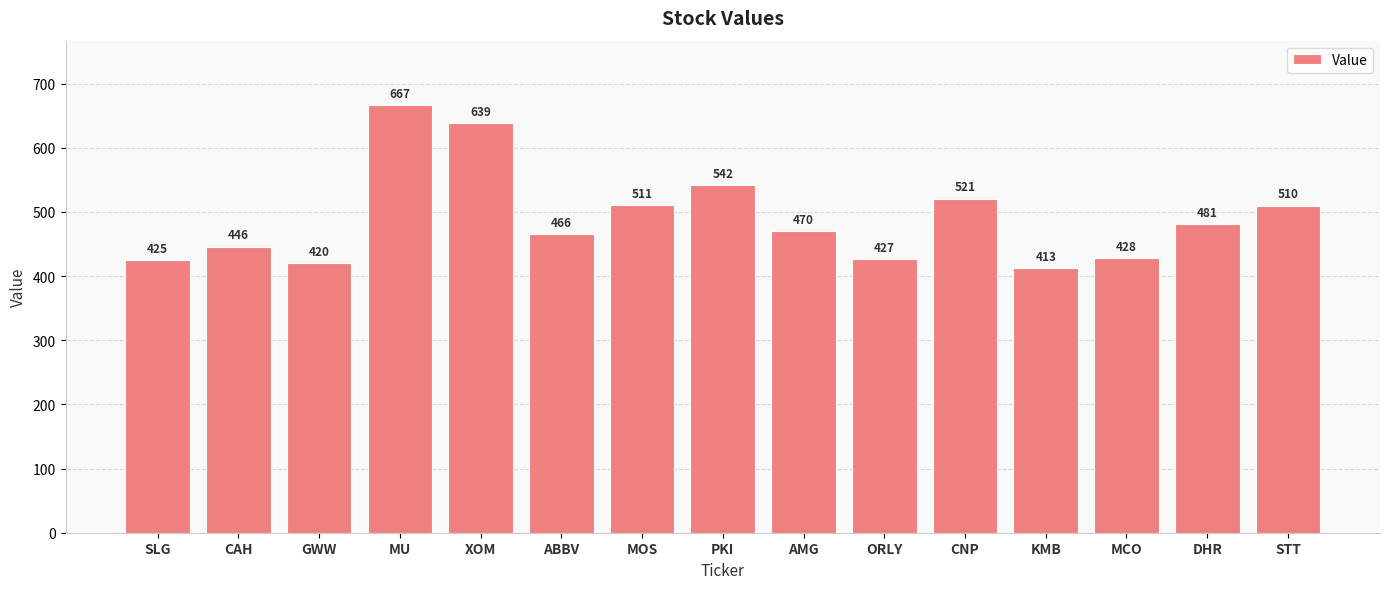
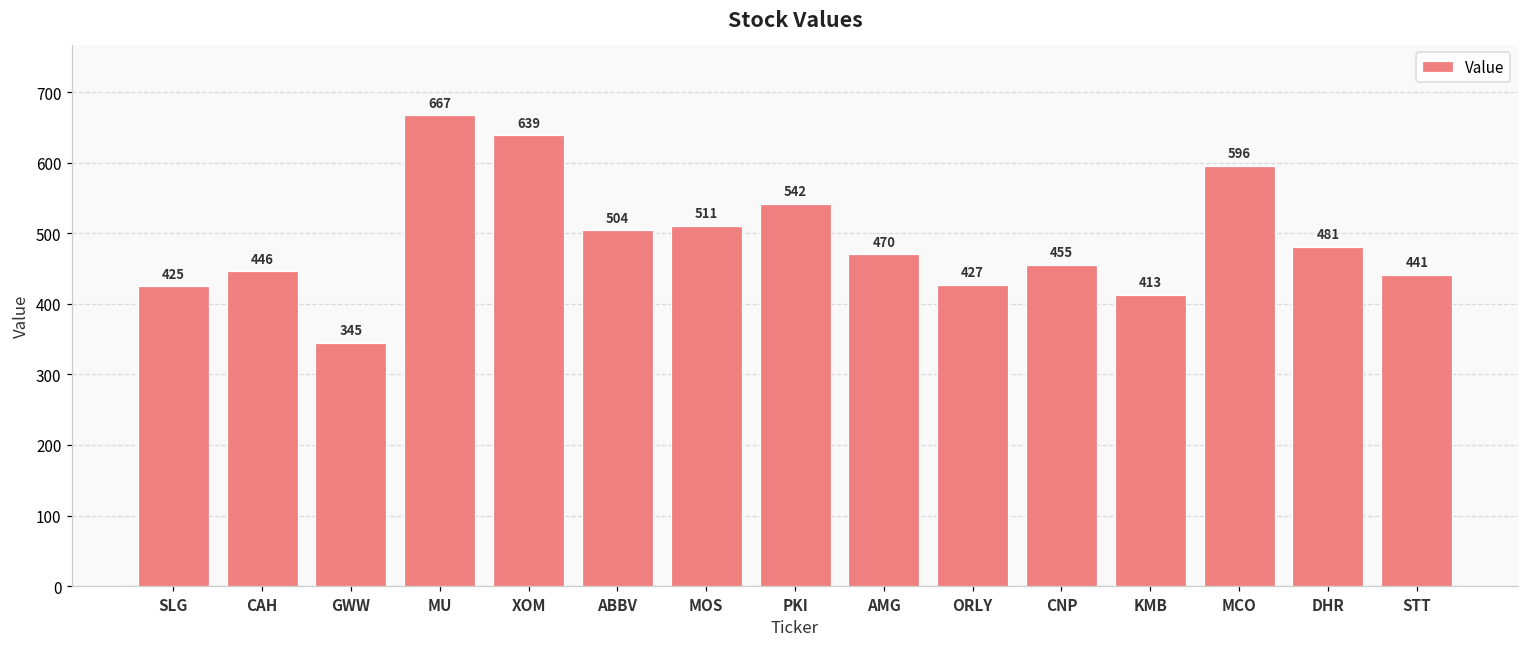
GWW: 420 -> 345
ABBV: 466 -> 504
CNP: 521 -> 455
MCO: 428 -> 596
STT: 510 -> 441
